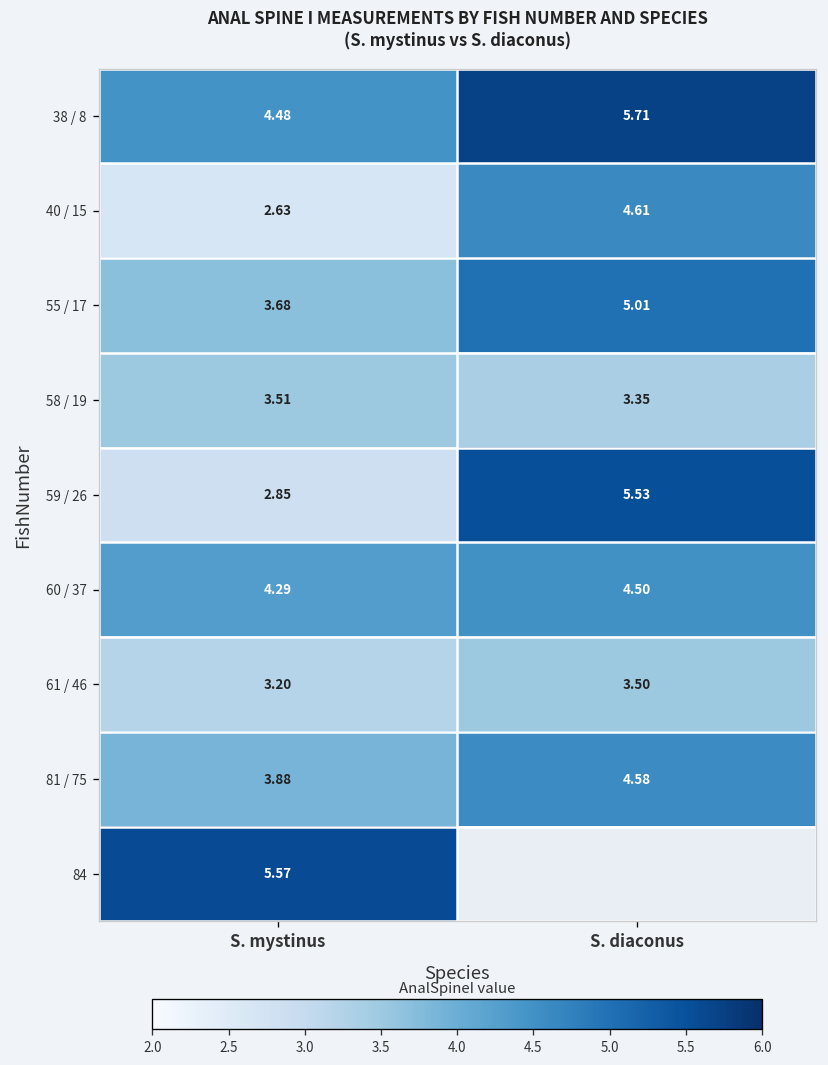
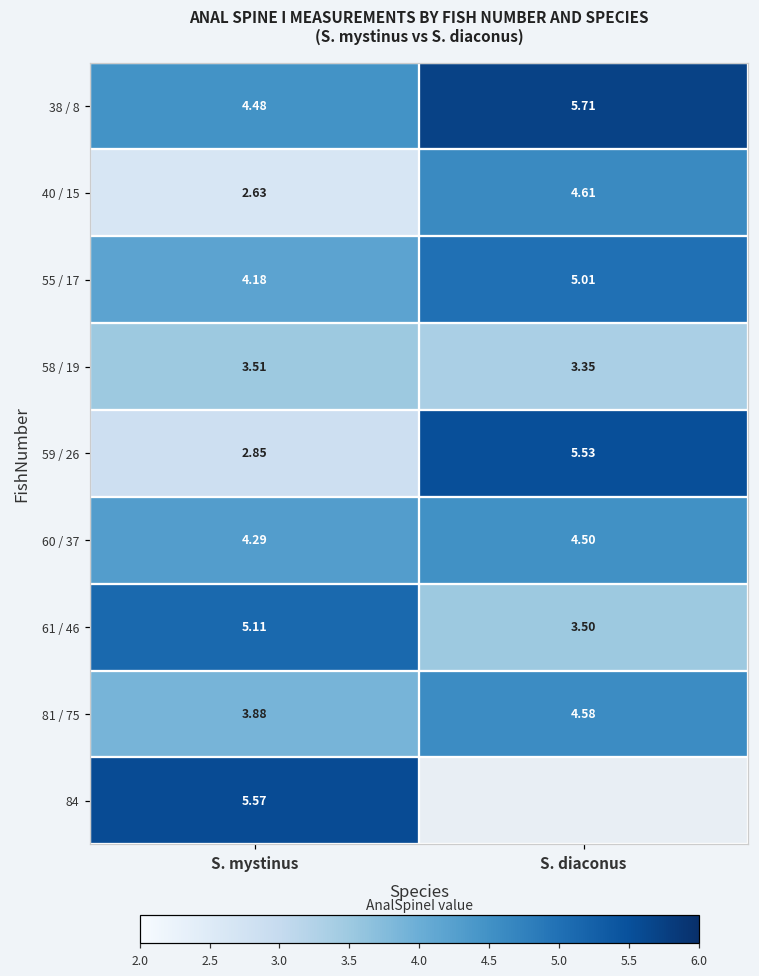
55 / 17, S. mystinus: 3.68 -> 4.18
61 / 46, S. mystinus: 3.20 -> 5.11
